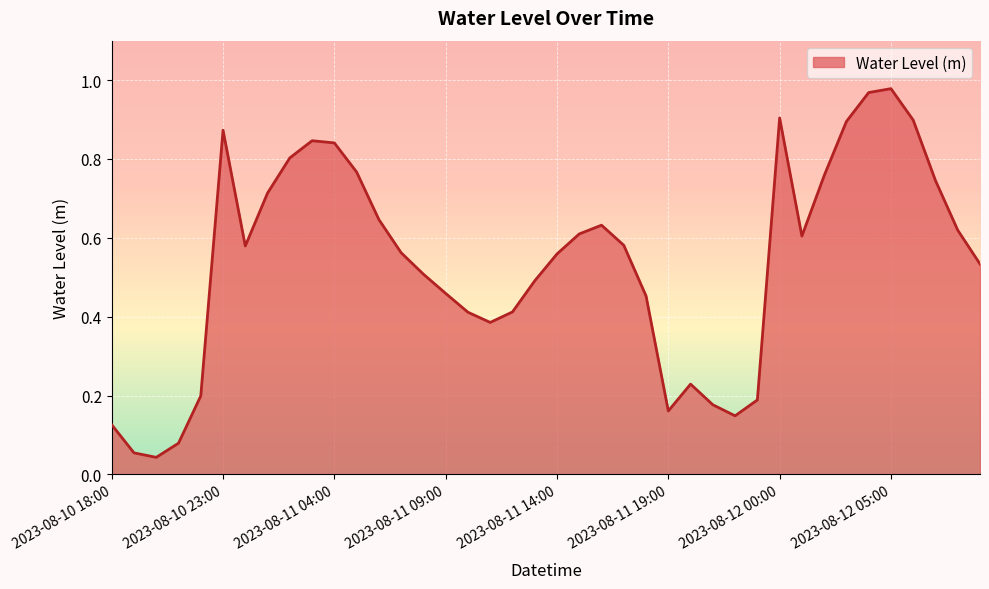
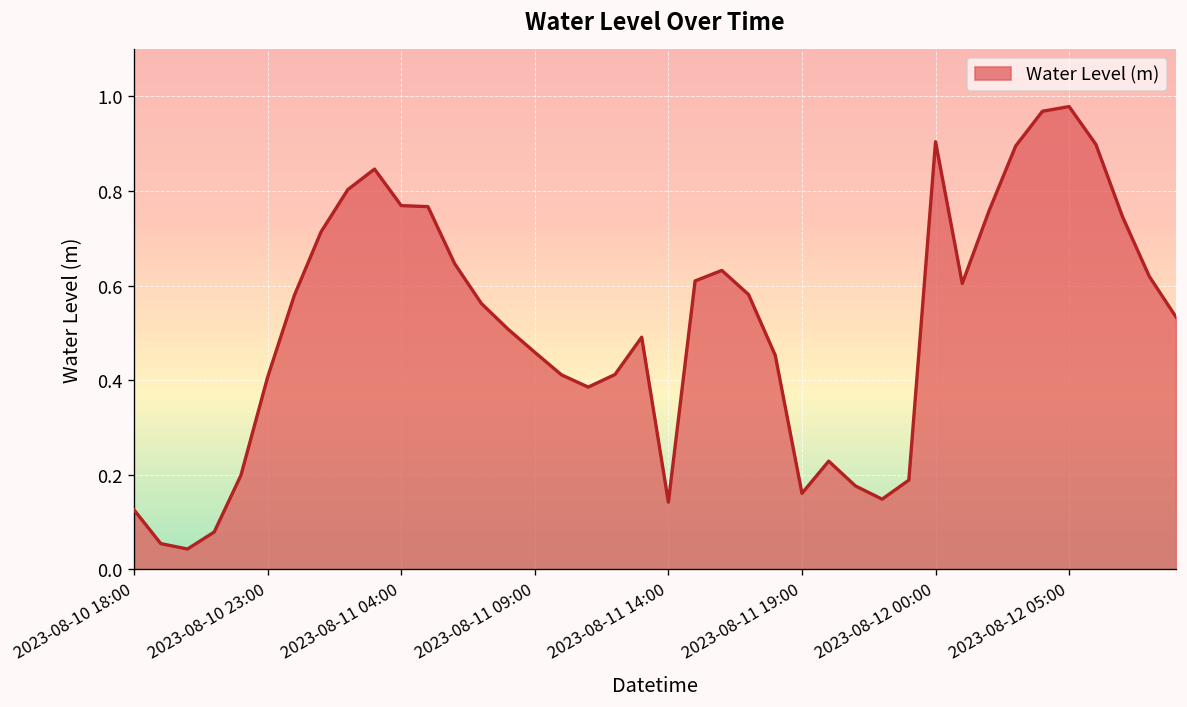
2023-08-10 23:00: 0.87 -> 0.41
2023-08-11 04:00: 0.84 -> 0.77
2023-08-11 14:00: 0.56 -> 0.14
